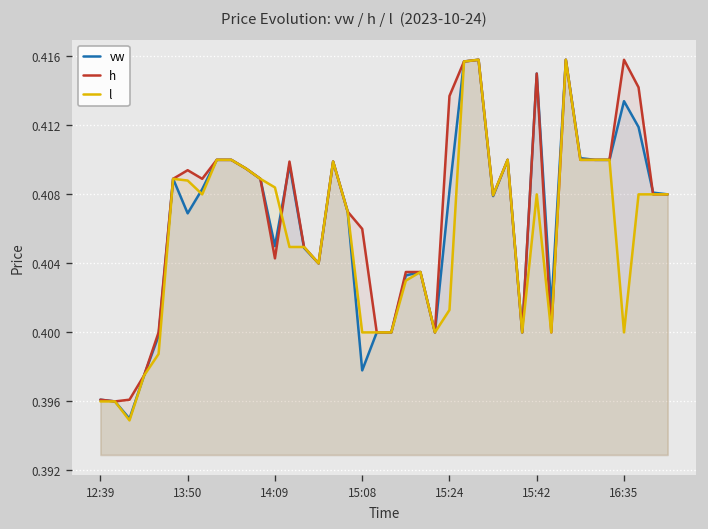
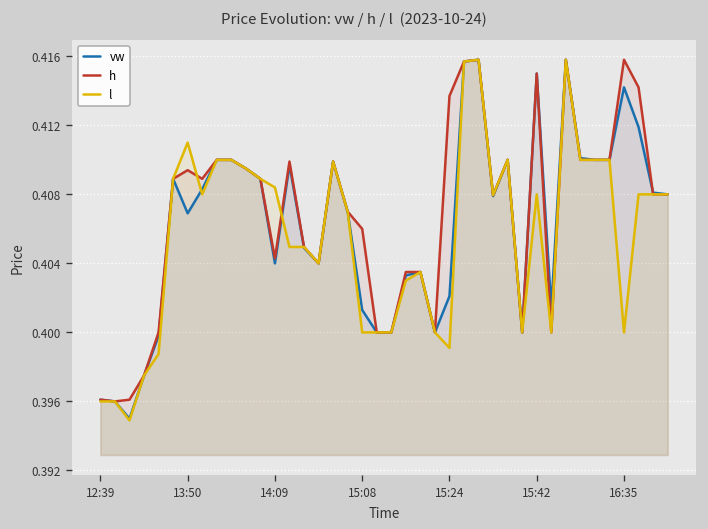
l, 13:50: 0.4088 -> 0.4110
vw, 14:09: 0.405 -> 0.404
vw, 15:08: 0.3978 -> 0.4013
vw, 15:24: 0.4082 -> 0.4021
l, 15:24: 0.4013 -> 0.3991
vw, 16:35: 0.4134 -> 0.4142
